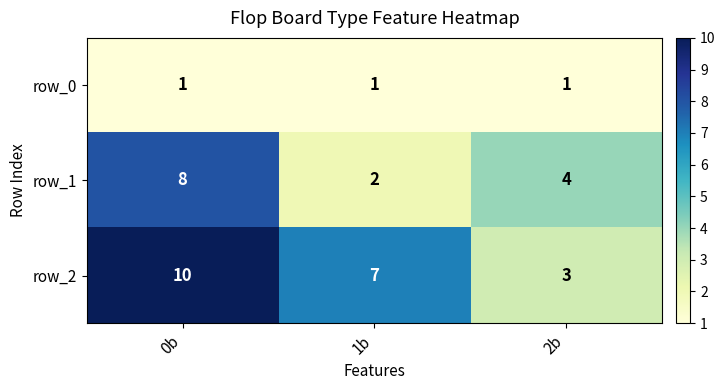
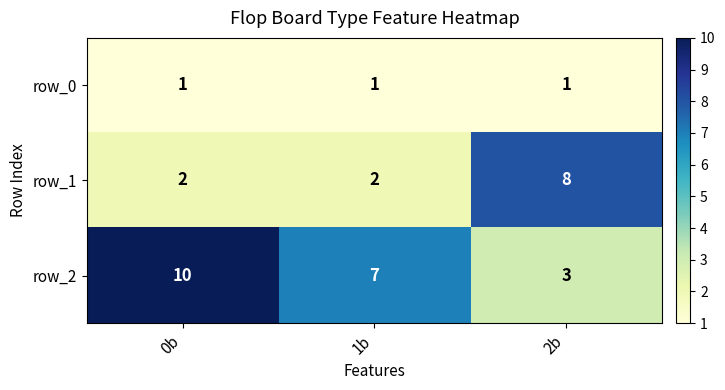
row_1, 0b: 8 -> 2
row_1, 2b: 4 -> 8
